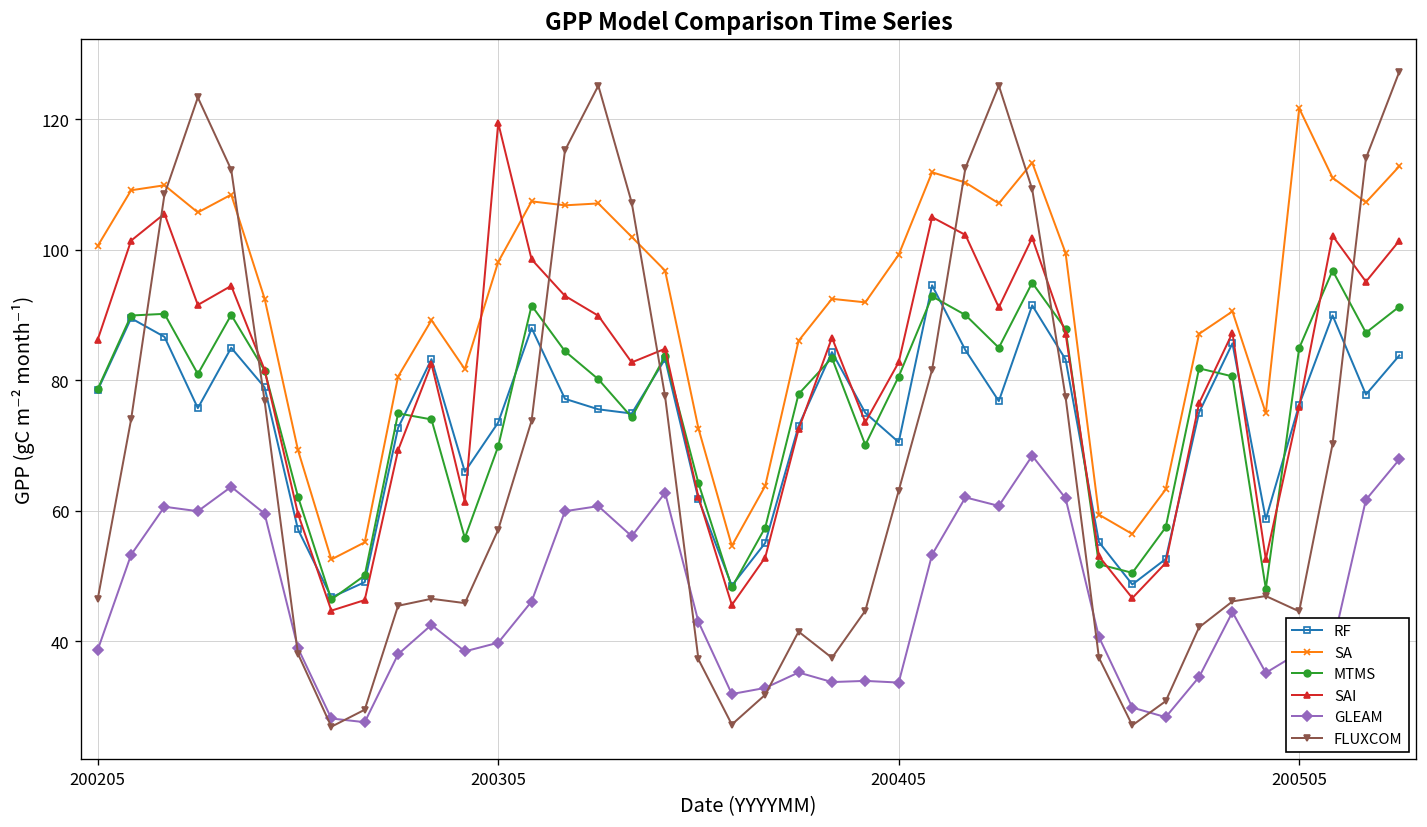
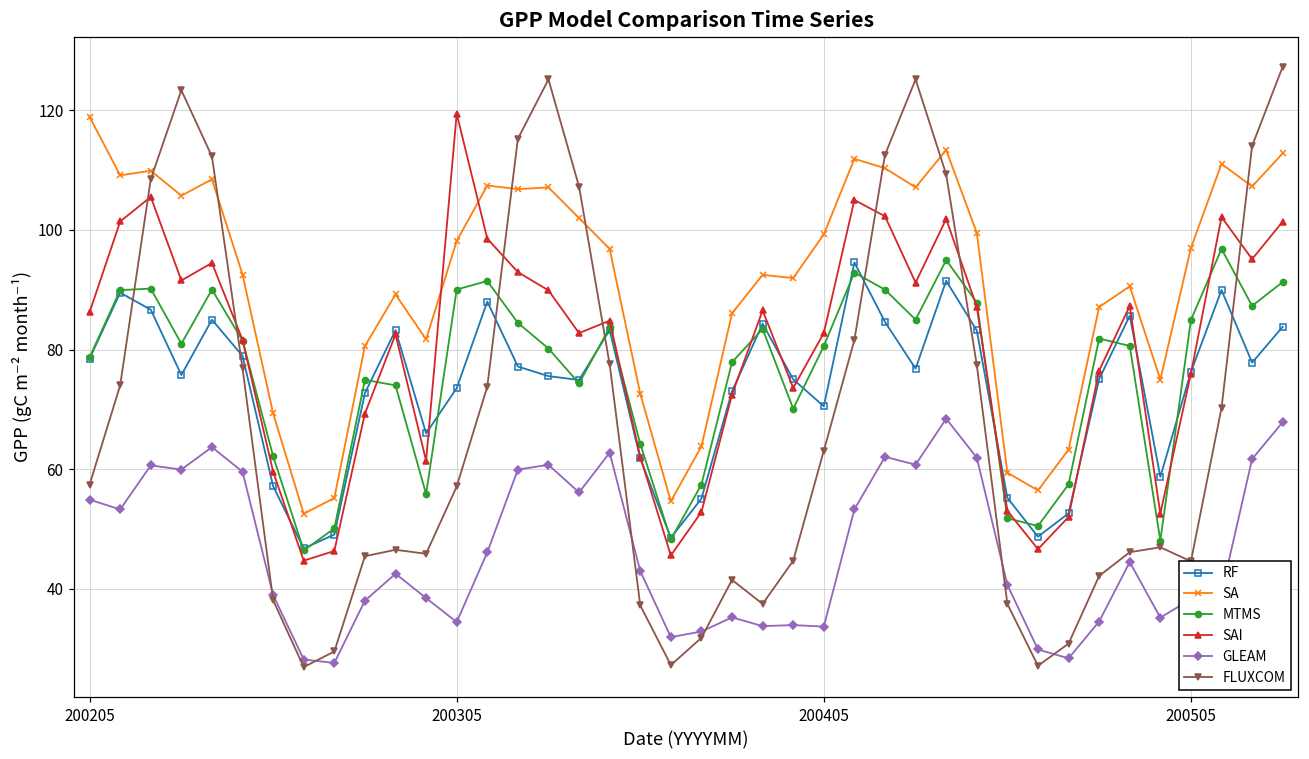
SA, 200205: 101 -> 119
GLEAM, 200205: 39 -> 55
FLUXCOM, 200205: 46 -> 57
MTMS, 200305: 70 -> 90
GLEAM, 200305: 40 -> 34
SA, 200505: 122 -> 97
